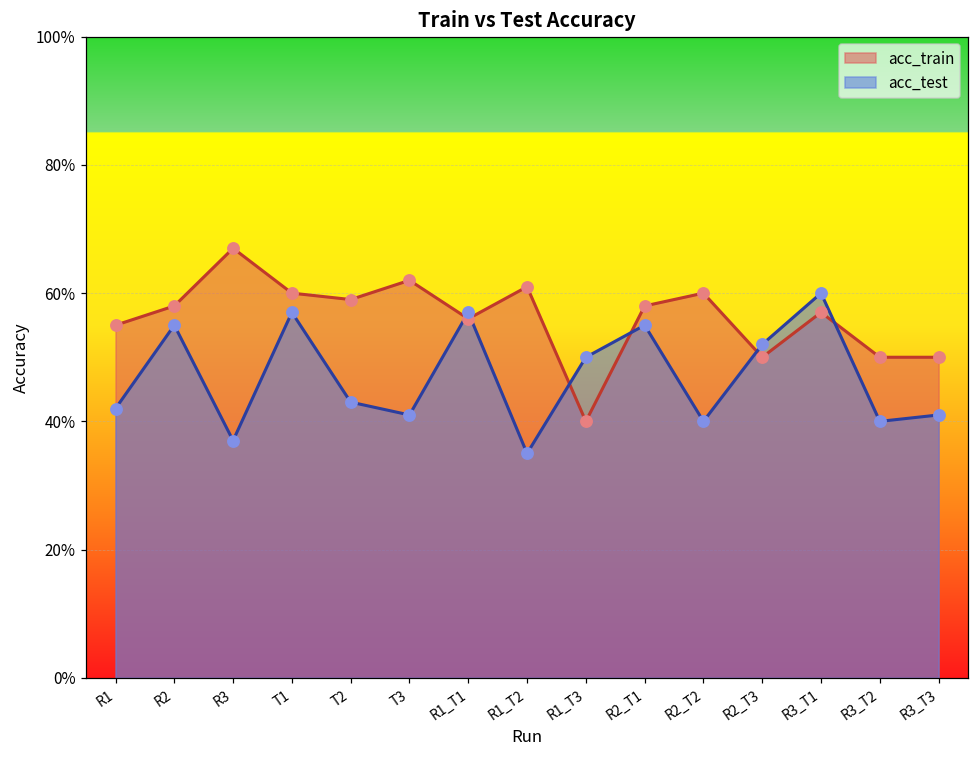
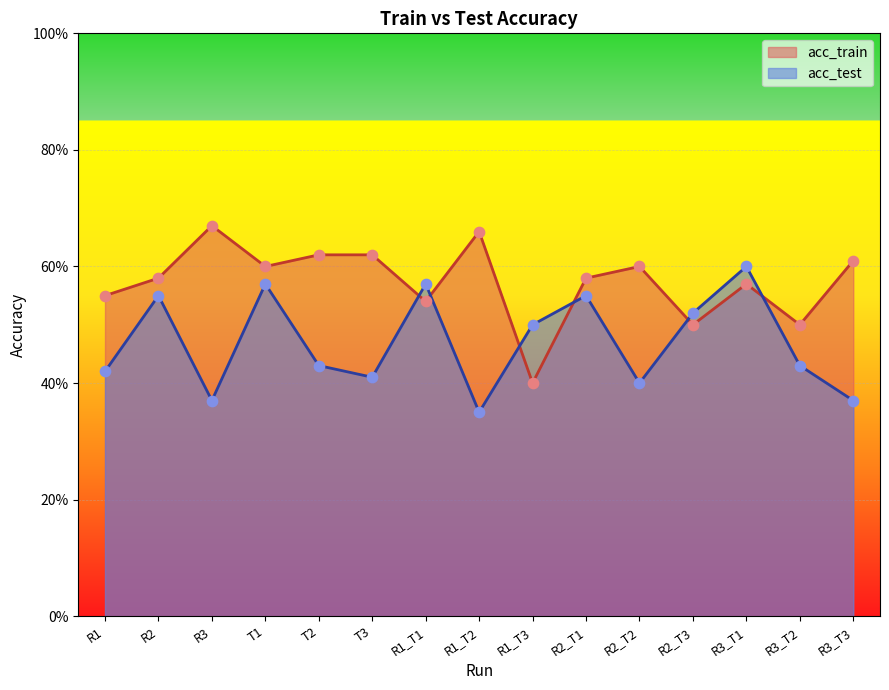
acc_train, T2: 59% -> 62%
acc_train, R1_T1: 56% -> 54%
acc_train, R1_T2: 61% -> 66%
acc_test, R3_T2: 40% -> 43%
acc_train, R3_T3: 50% -> 61%
acc_test, R3_T3: 41% -> 37%
